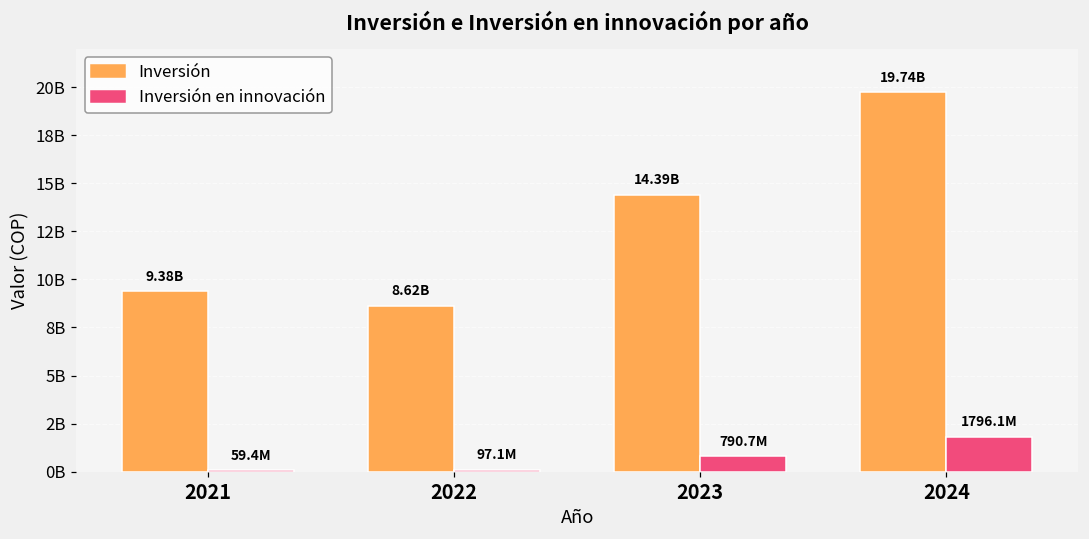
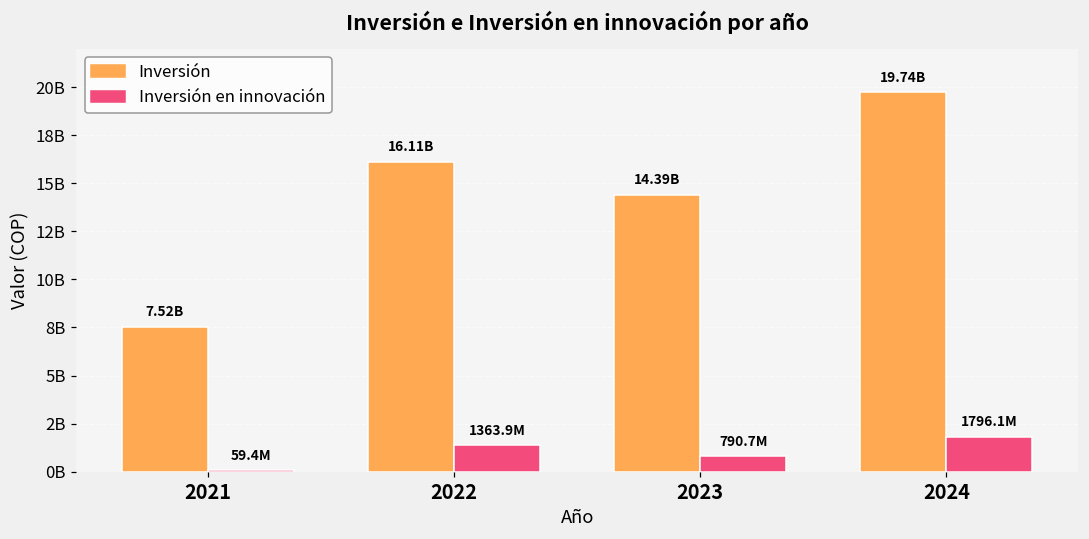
Inversión, 2021: 9.38B -> 7.52B
Inversión, 2022: 8.62B -> 16.11B
Inversión en innovación, 2022: 97.1M -> 1363.9M
